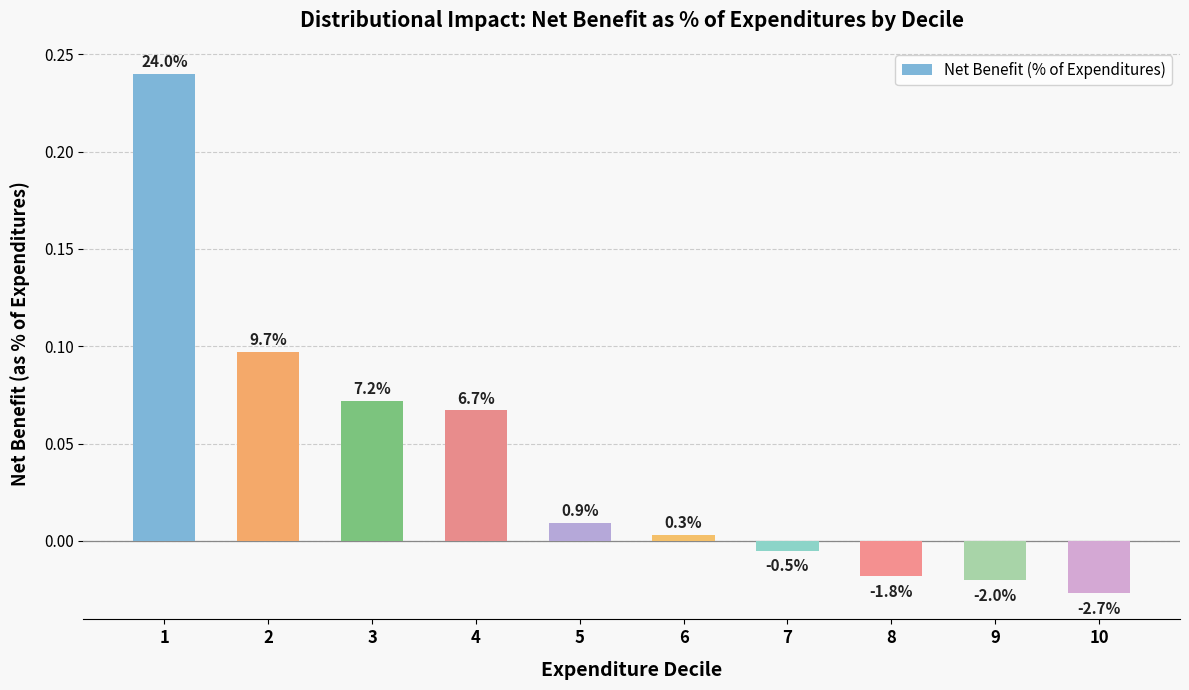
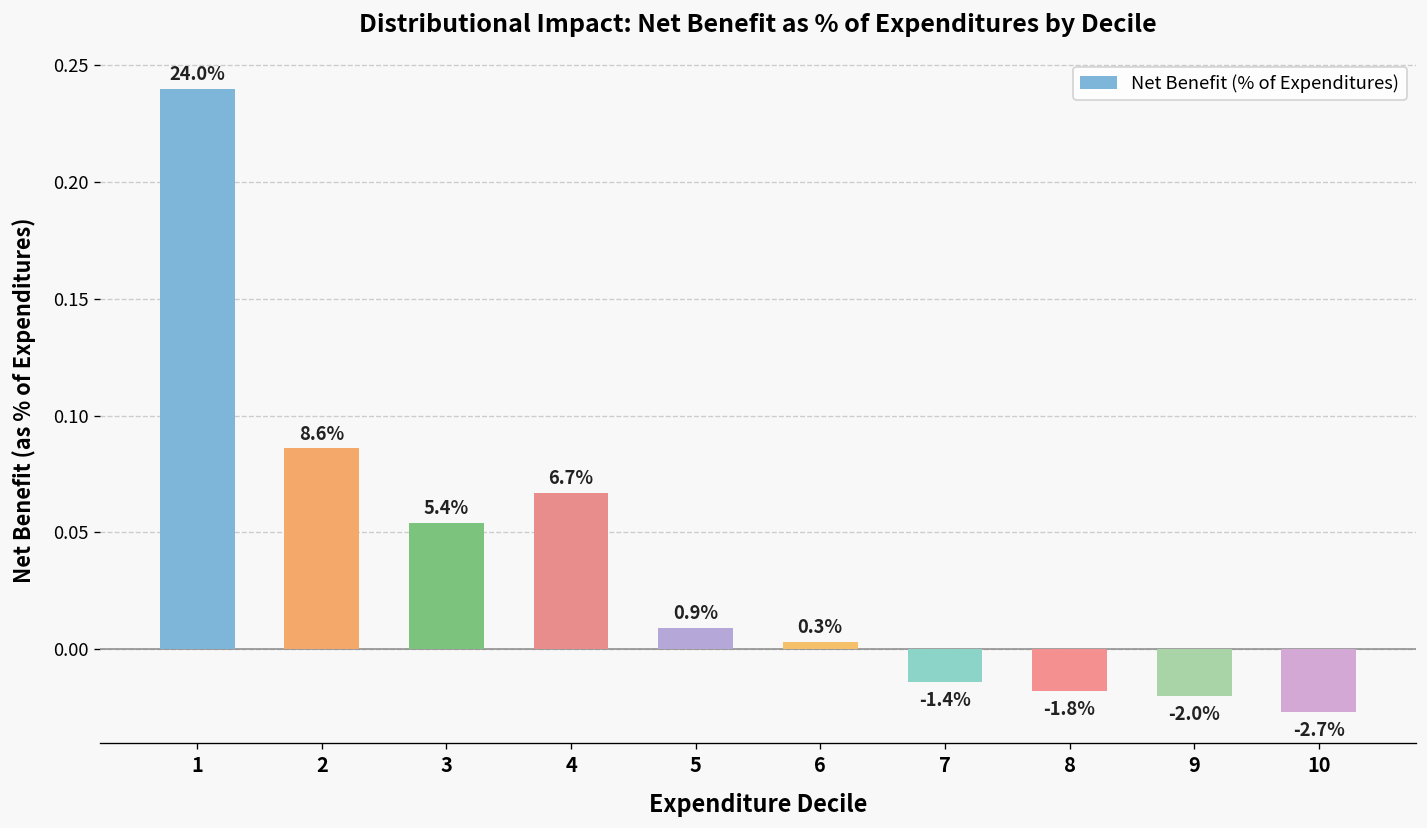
2: 9.7% -> 8.6%
3: 7.2% -> 5.4%
7: -0.5% -> -1.4%
